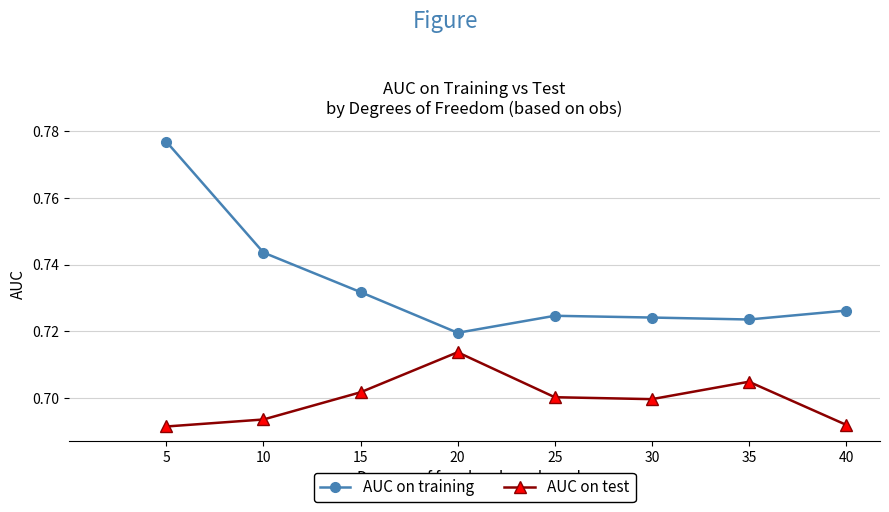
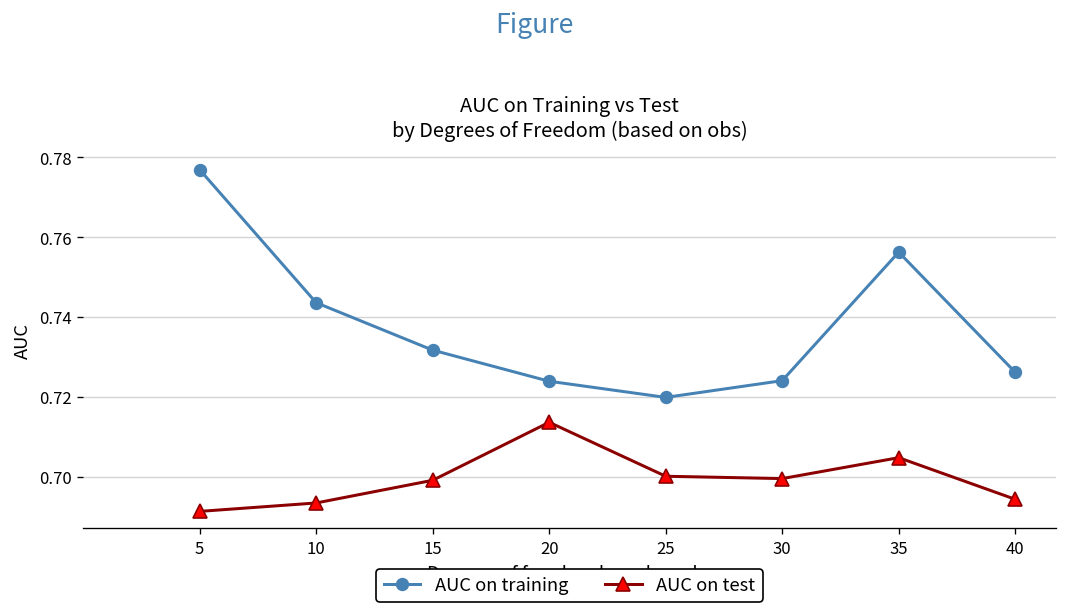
AUC on test, 15: 0.702 -> 0.699
AUC on training, 20: 0.720 -> 0.724
AUC on training, 25: 0.725 -> 0.720
AUC on training, 35: 0.724 -> 0.756
AUC on test, 40: 0.692 -> 0.694
